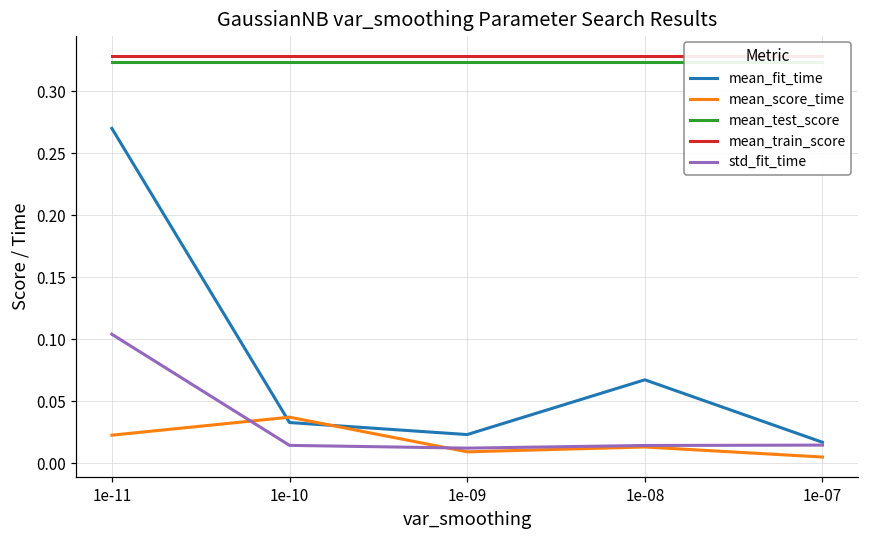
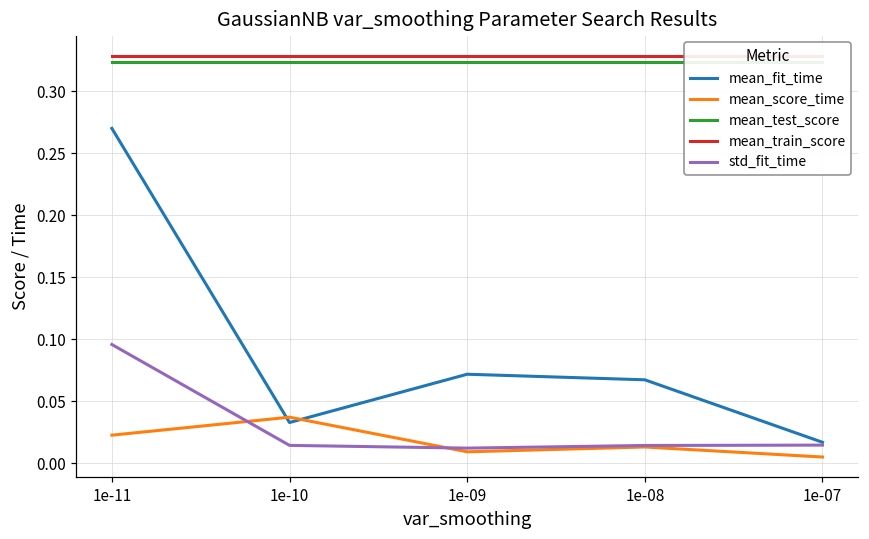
std_fit_time, 1e-11: 0.104 -> 0.096
mean_fit_time, 1e-09: 0.023 -> 0.072
